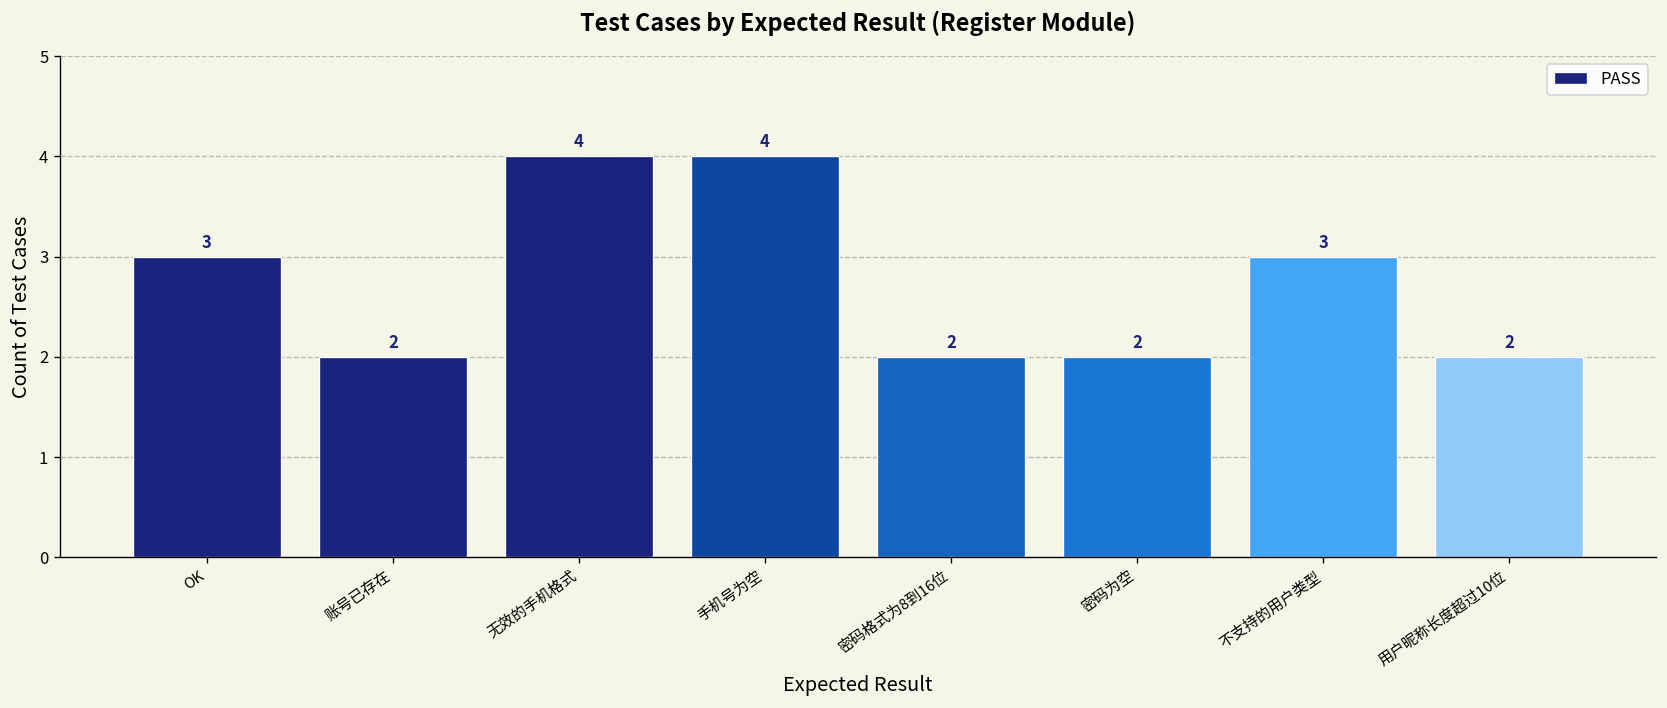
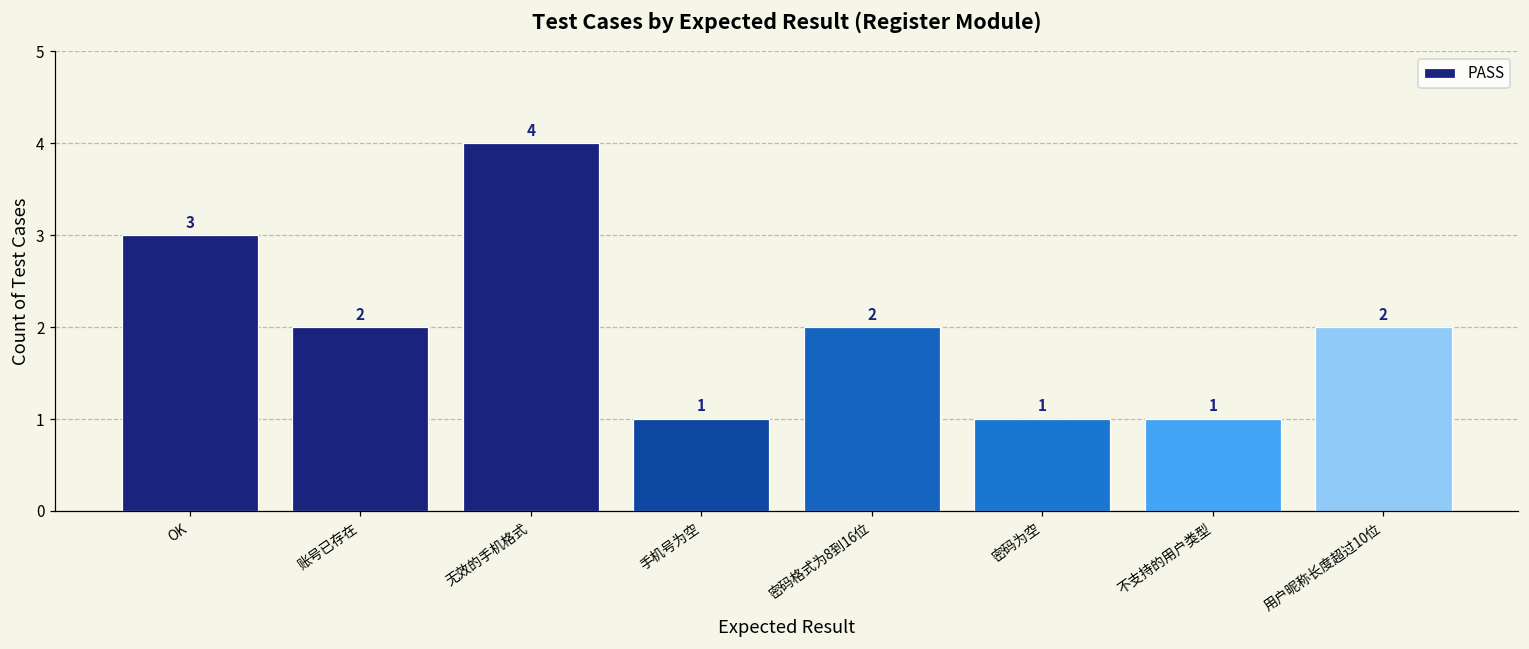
手机号为空: 4 -> 1
密码为空: 2 -> 1
不支持的用户类型: 3 -> 1
